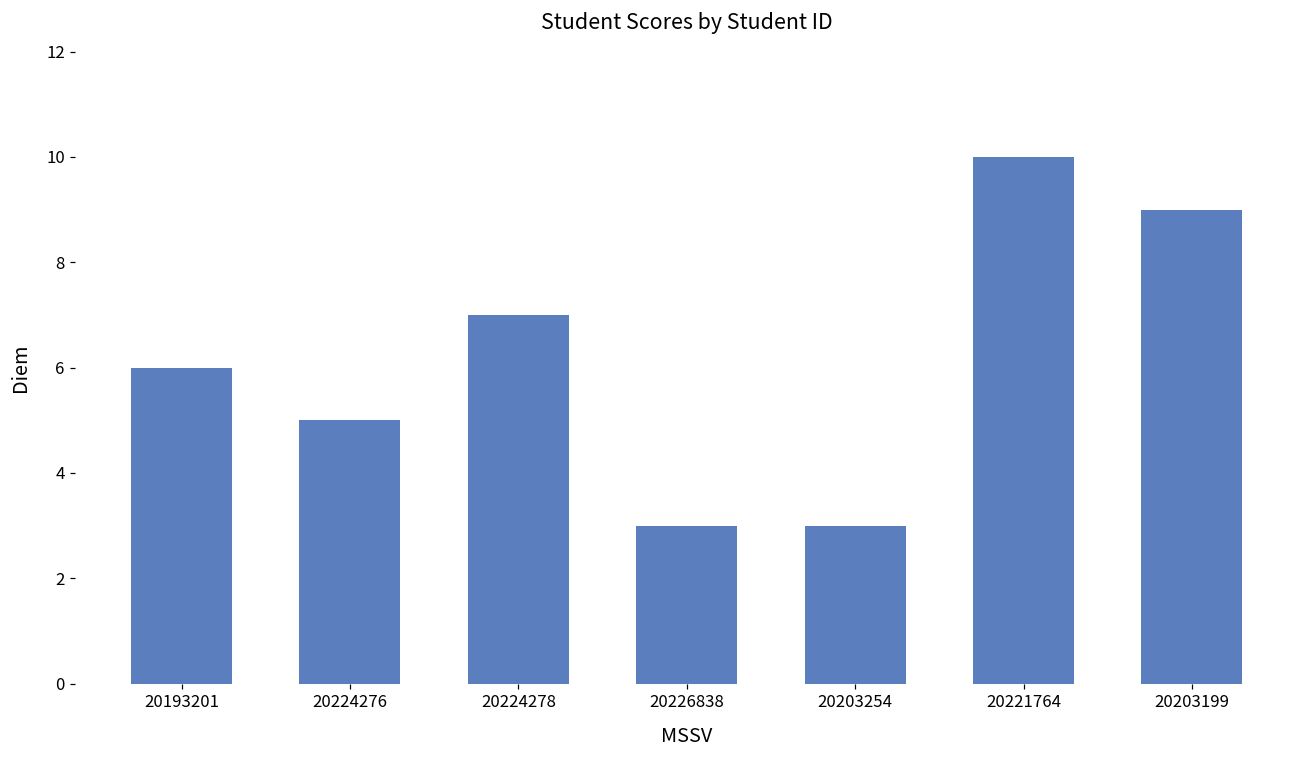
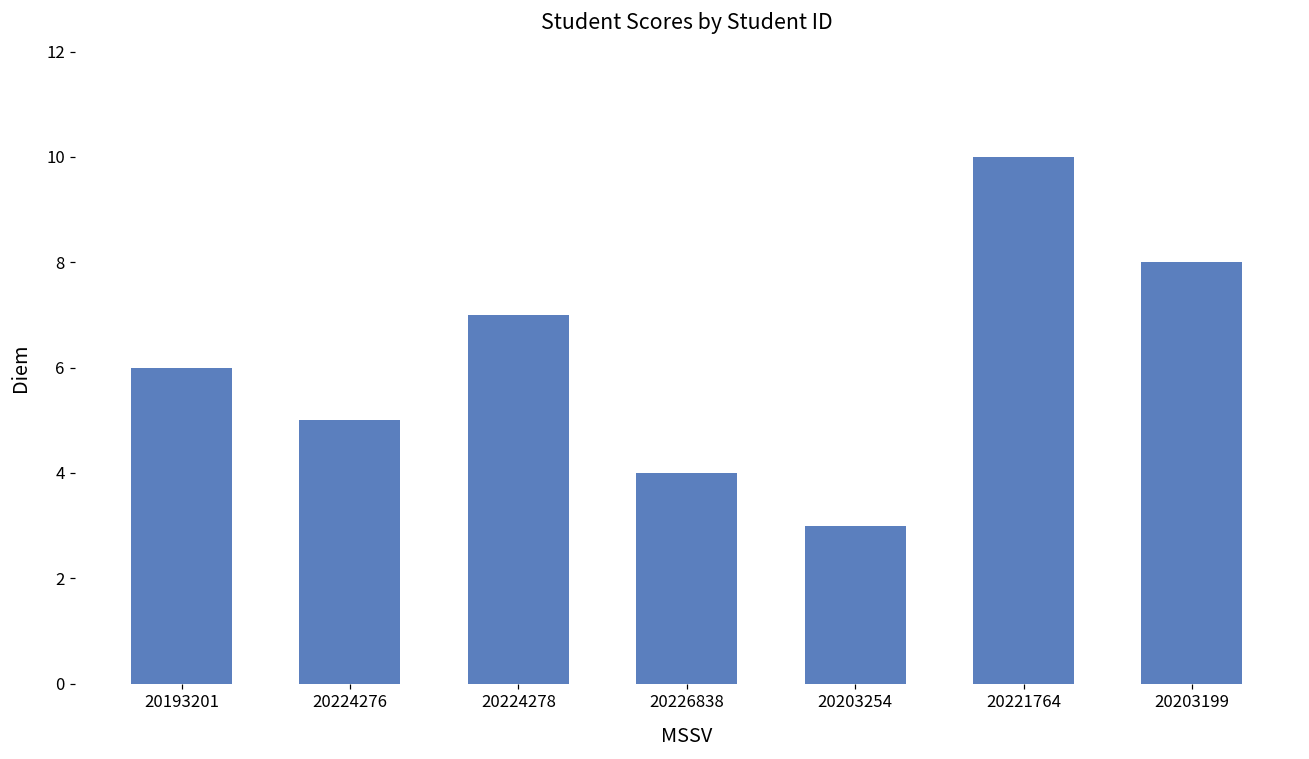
20226838: 3 -> 4
20203199: 9 -> 8
